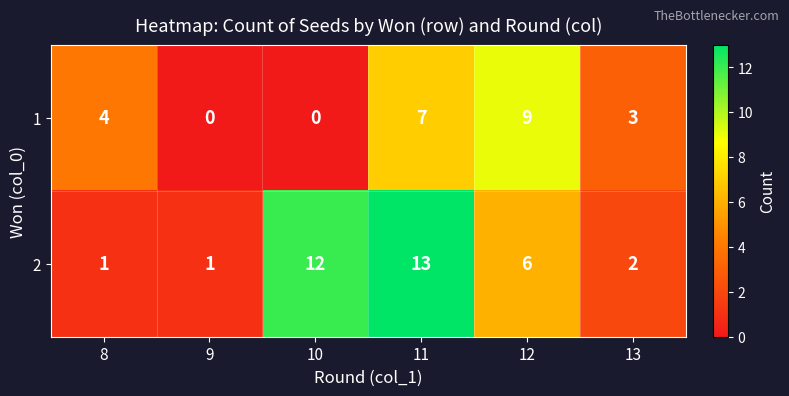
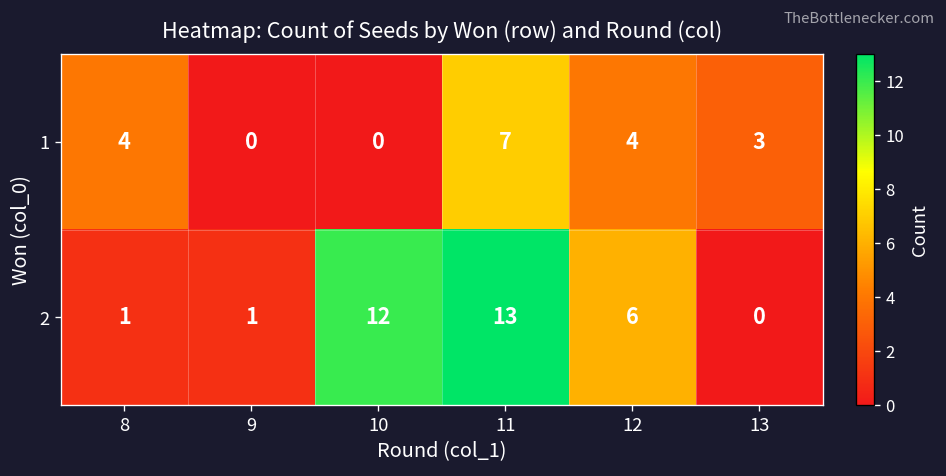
1, 12: 9 -> 4
2, 13: 2 -> 0
